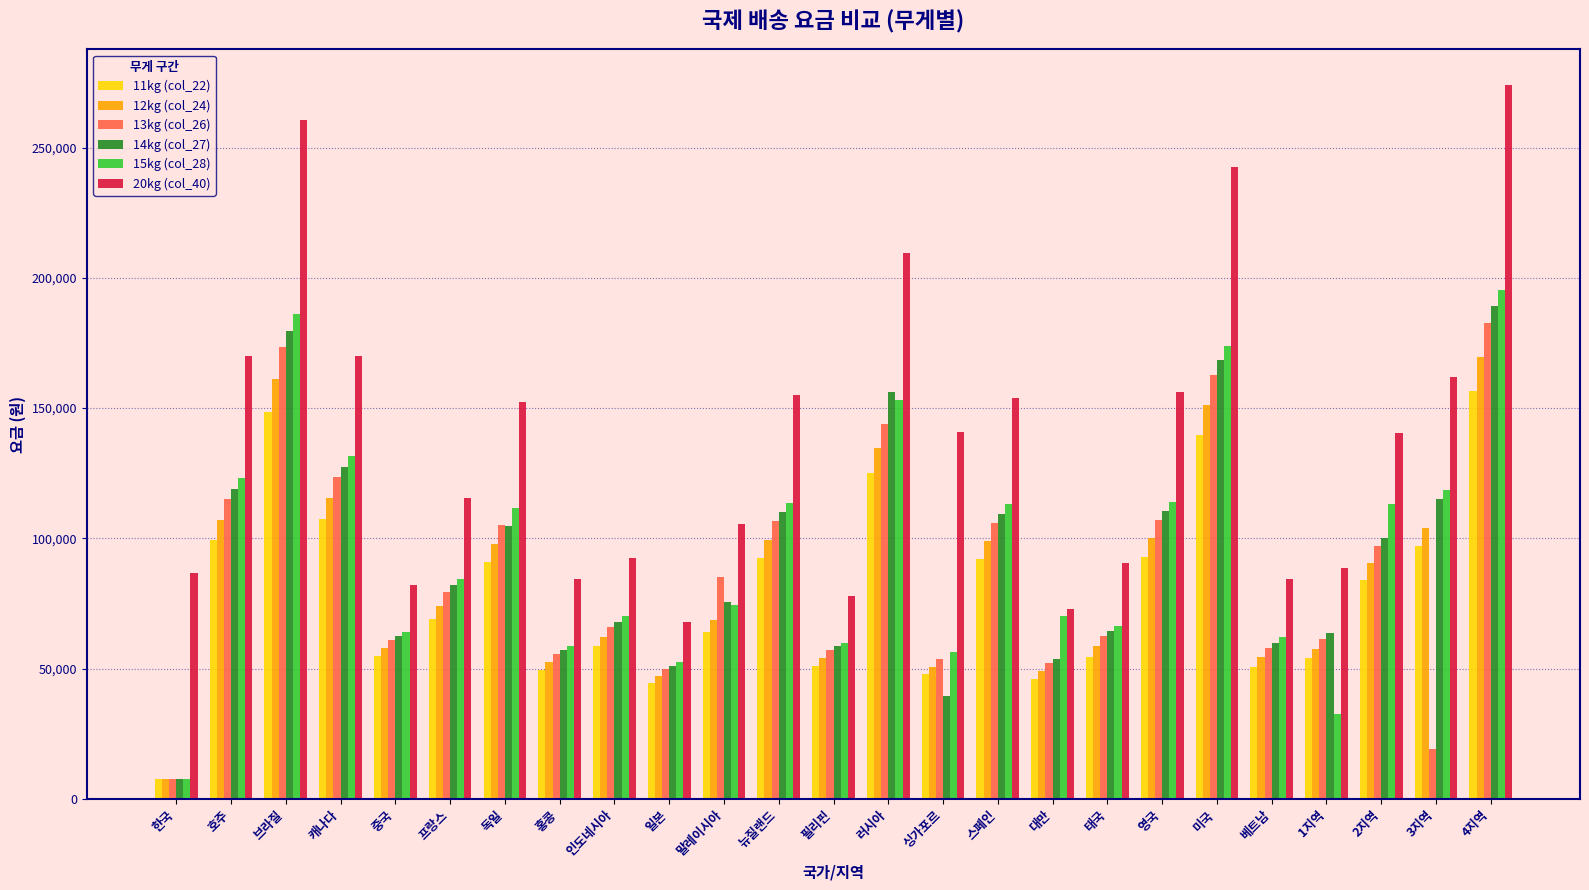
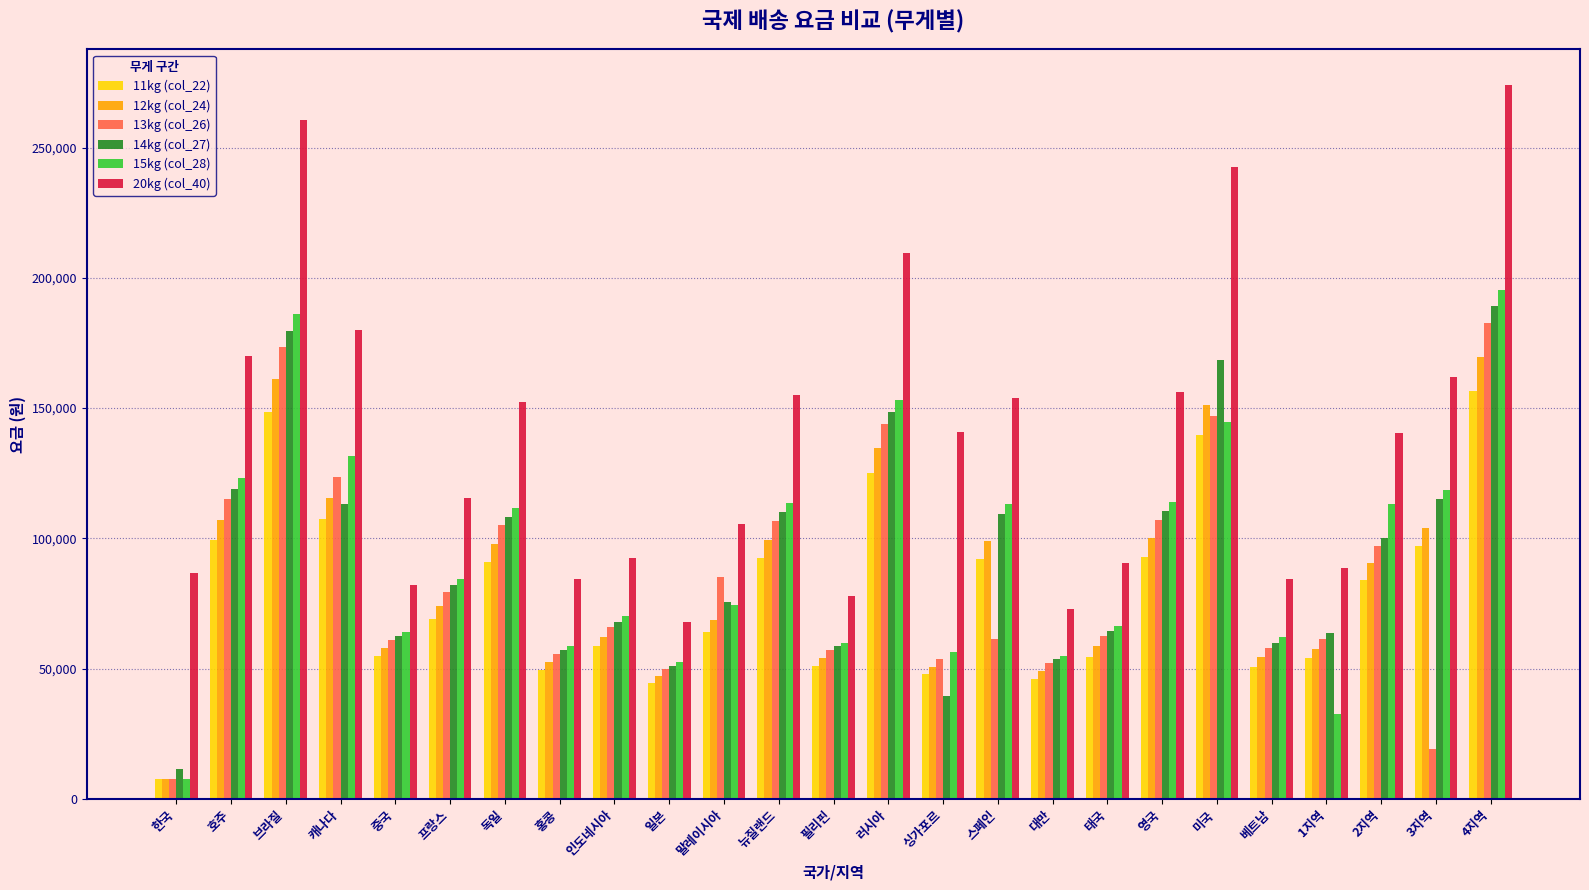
14kg (col_27), 한국: 8,000 -> 12,000
14kg (col_27), 캐나다: 128,000 -> 113,000
20kg (col_40), 캐나다: 170,000 -> 180,000
14kg (col_27), 독일: 105,000 -> 108,000
14kg (col_27), 러시아: 156,000 -> 149,000
13kg (col_26), 스페인: 106,000 -> 61,000
15kg (col_28), 대만: 70,000 -> 55,000
13kg (col_26), 미국: 163,000 -> 147,000
15kg (col_28), 미국: 174,000 -> 144,000
